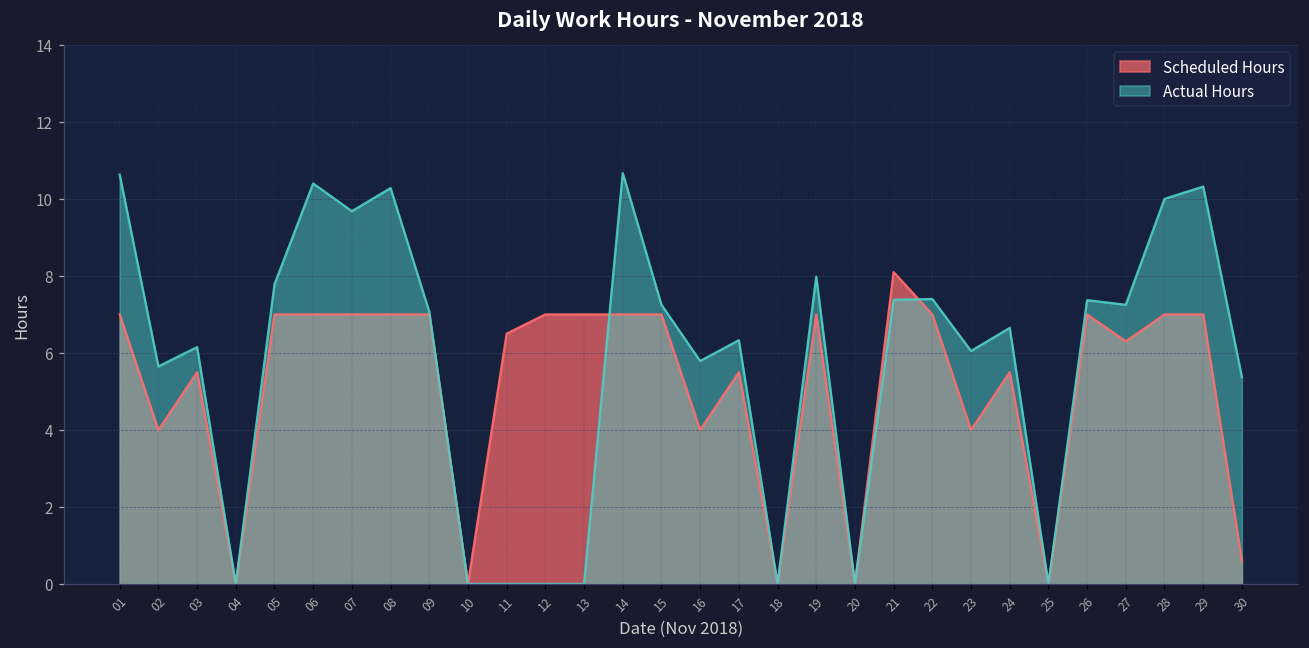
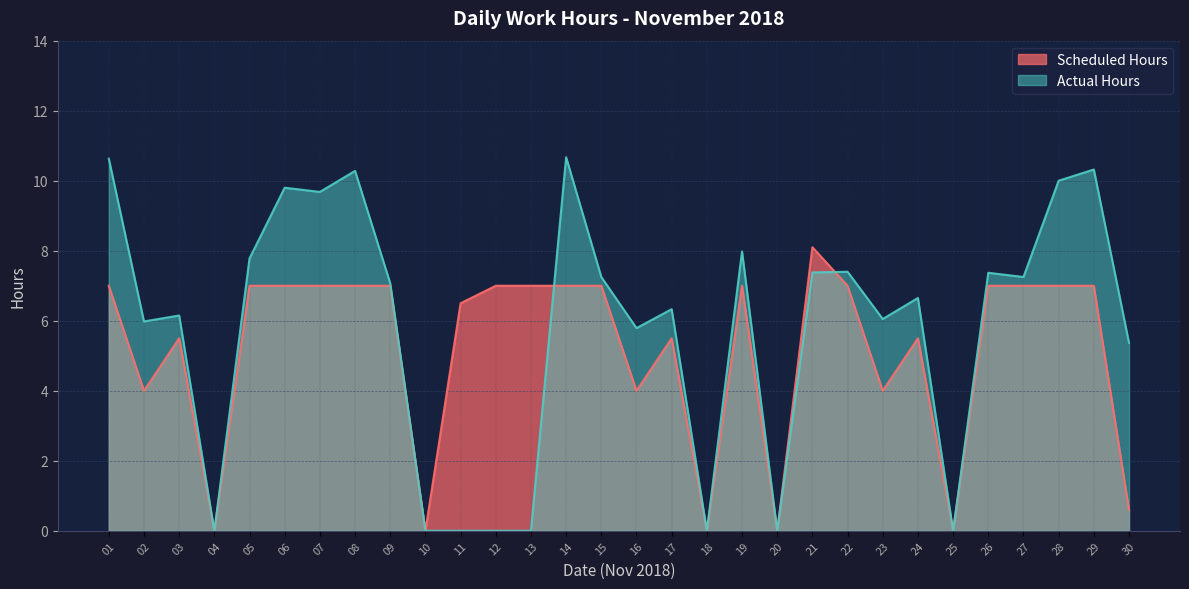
Actual Hours, 02: 5.7 -> 6.0
Actual Hours, 06: 10.4 -> 9.8
Scheduled Hours, 27: 6.3 -> 7.0
